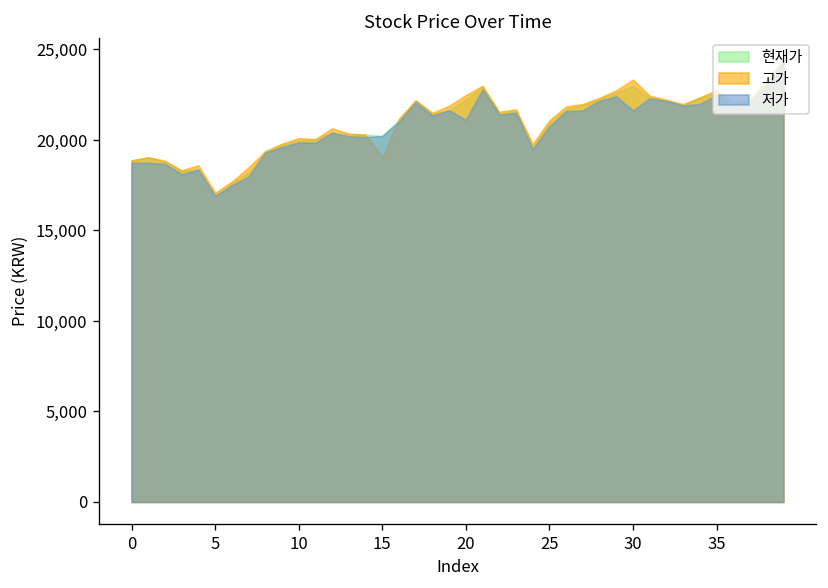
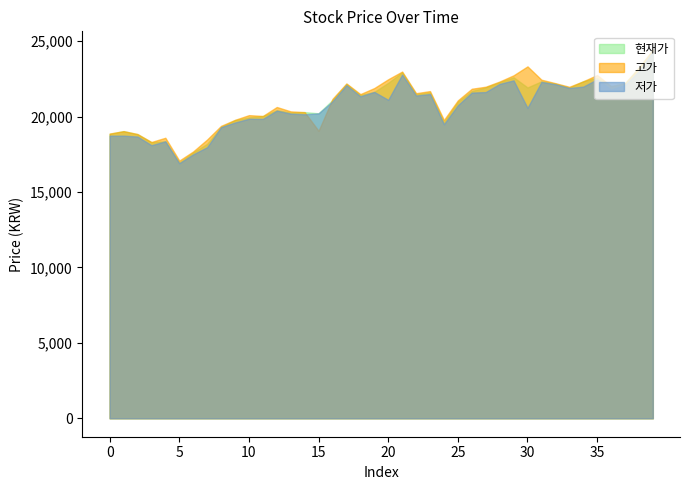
현재가, 30: 23,000 -> 21,900
저가, 30: 21,600 -> 20,600
